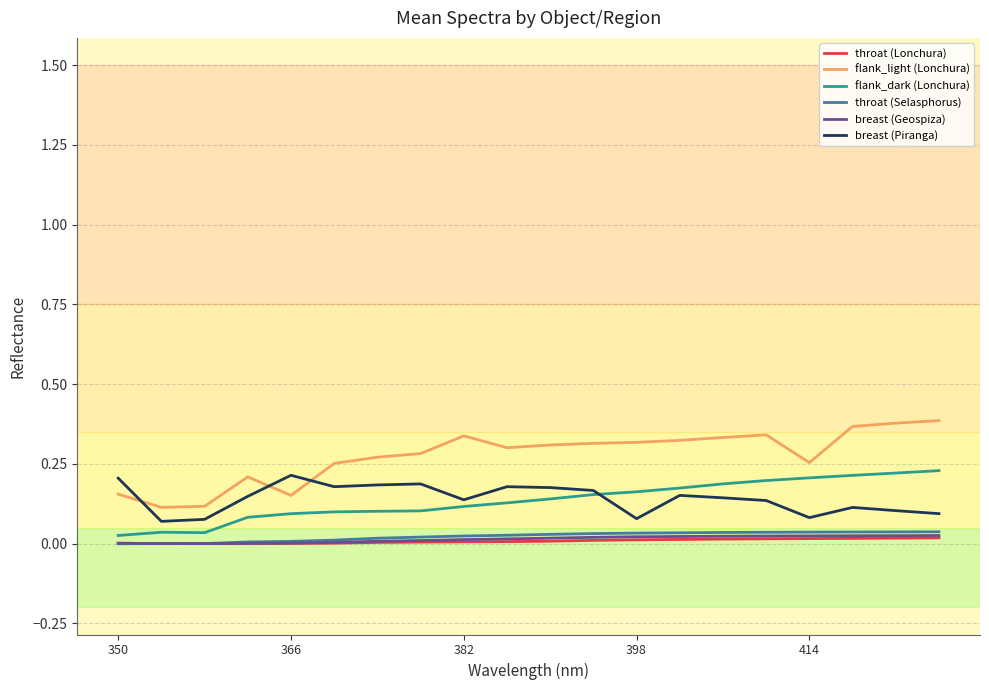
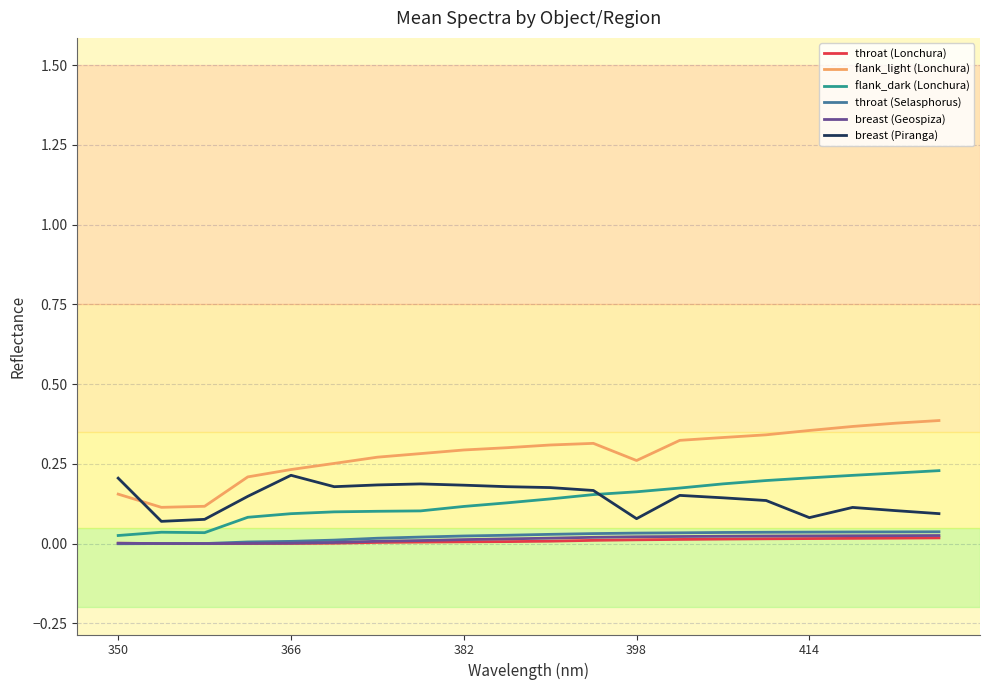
flank_light (Lonchura), 366: 0.15 -> 0.23
flank_light (Lonchura), 382: 0.34 -> 0.29
breast (Piranga), 382: 0.14 -> 0.18
flank_light (Lonchura), 398: 0.32 -> 0.26
flank_light (Lonchura), 414: 0.25 -> 0.35
